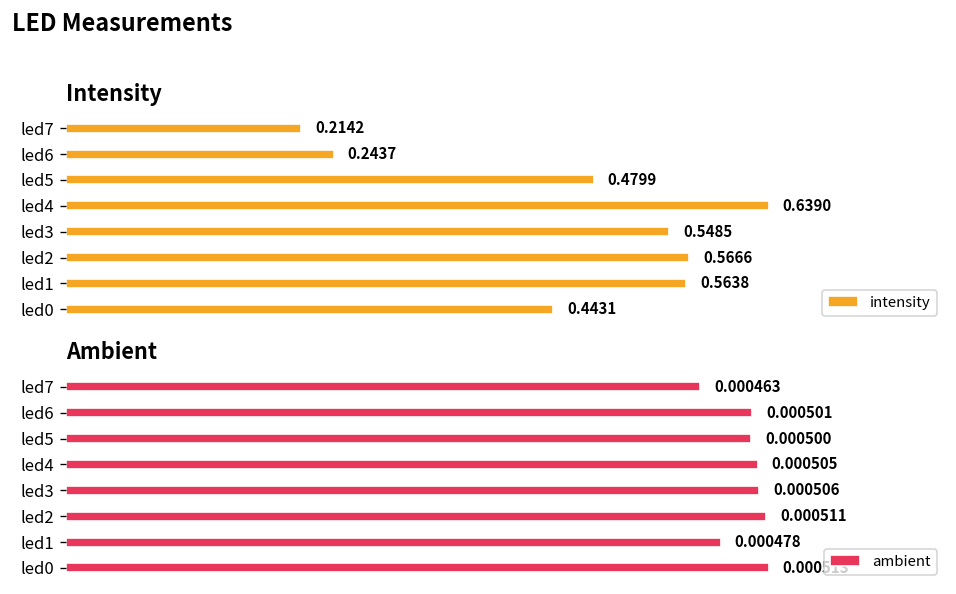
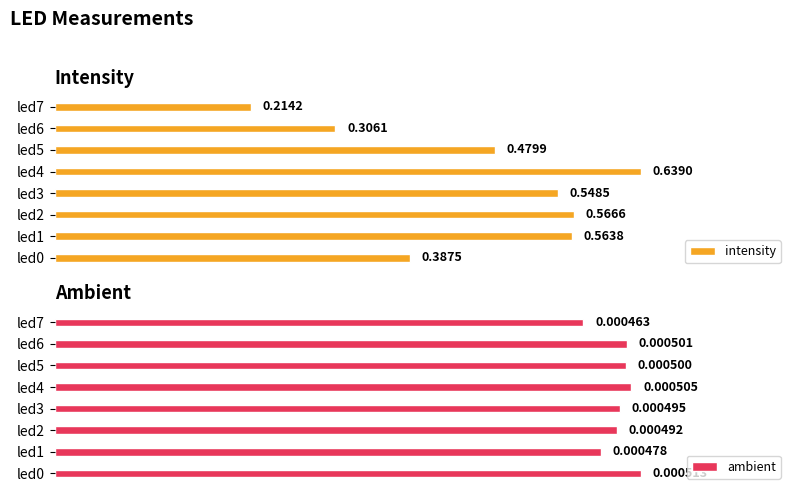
Intensity, led6: 0.2437 -> 0.3061
Intensity, led0: 0.4431 -> 0.3875
Ambient, led3: 0.000506 -> 0.000495
Ambient, led2: 0.000511 -> 0.000492
